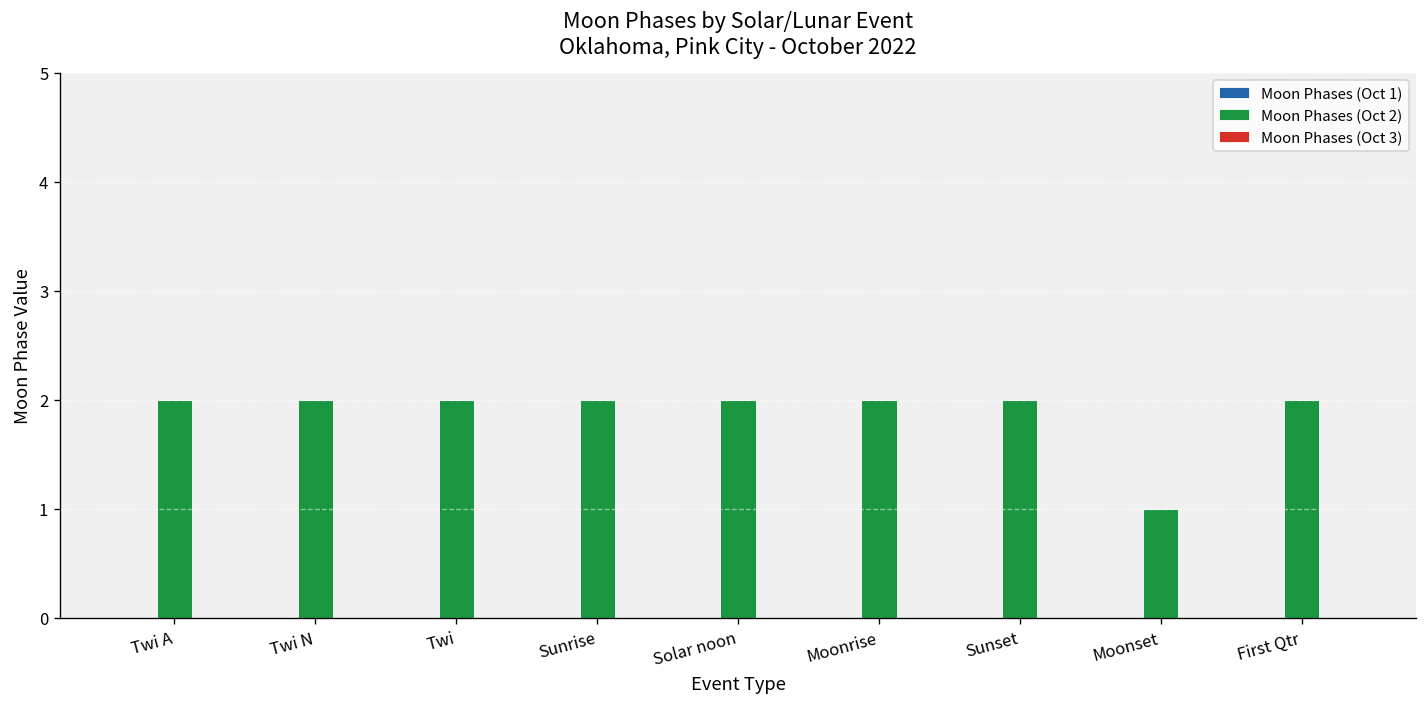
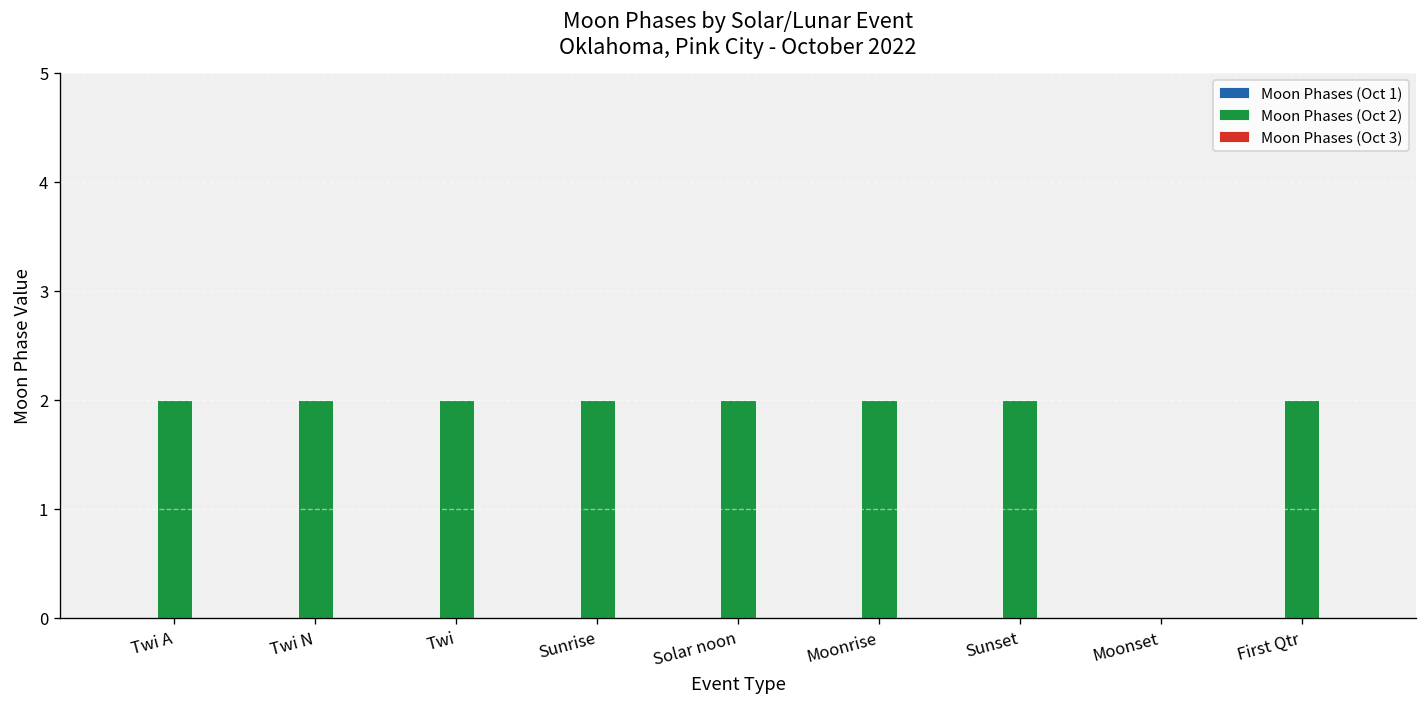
Moon Phases (Oct 2), Moonset: 1 -> 0
